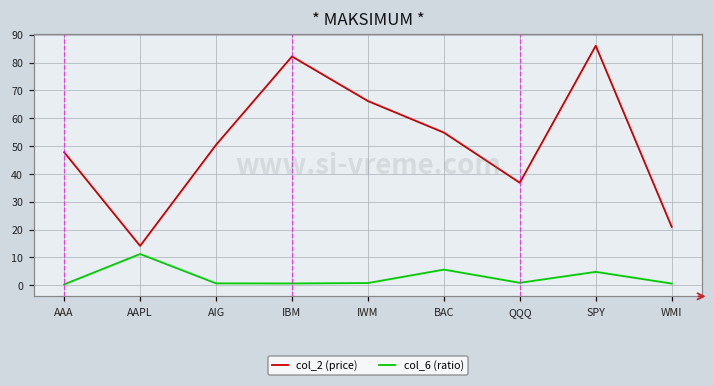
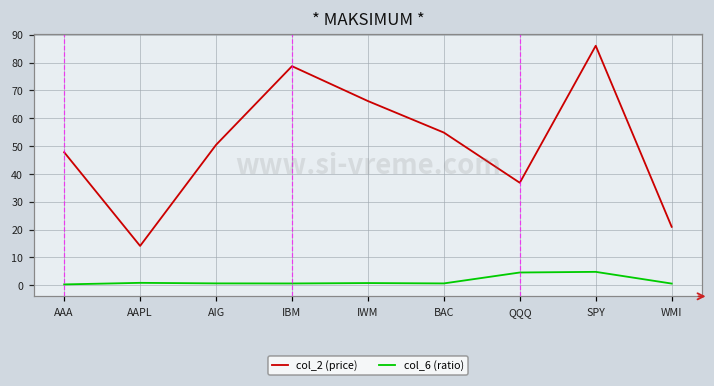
col_6 (ratio), AAPL: 11 -> 1
col_2 (price), IBM: 82 -> 79
col_6 (ratio), BAC: 6 -> 1
col_6 (ratio), QQQ: 1 -> 5
